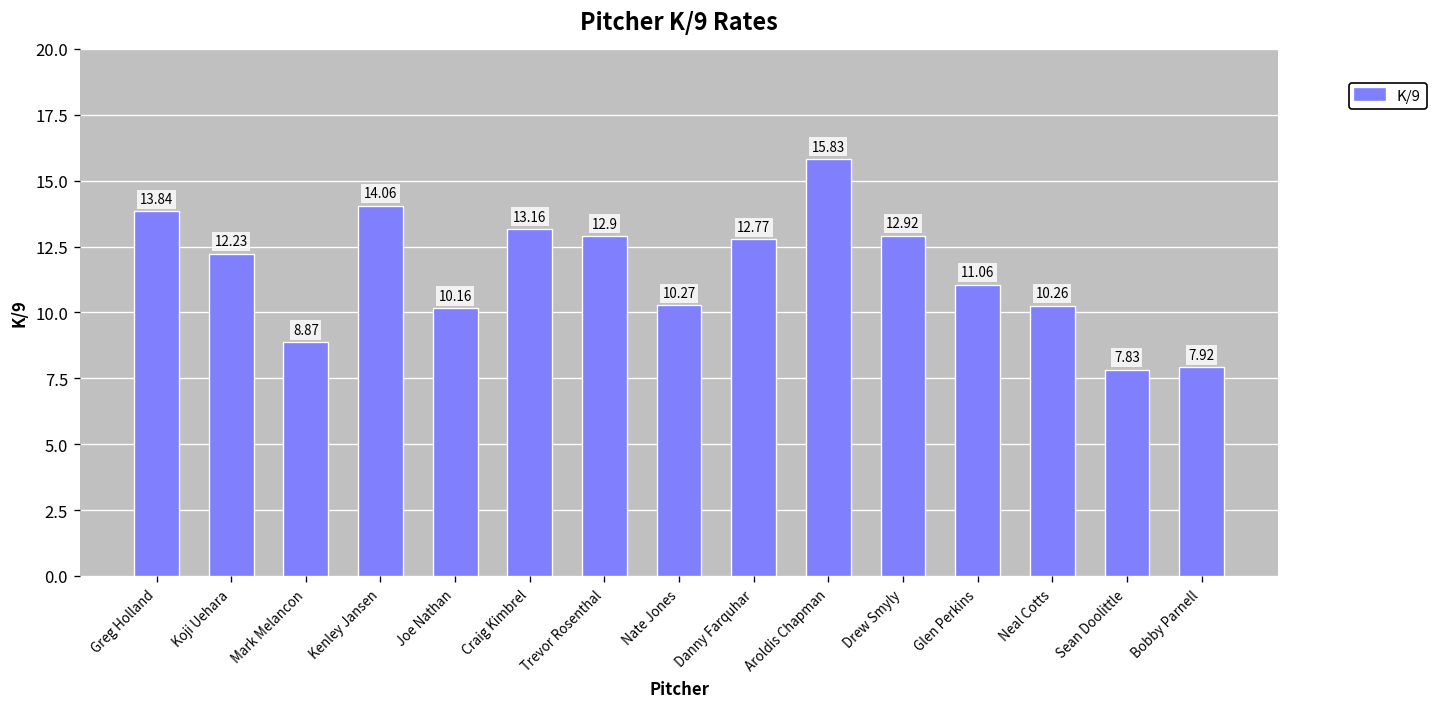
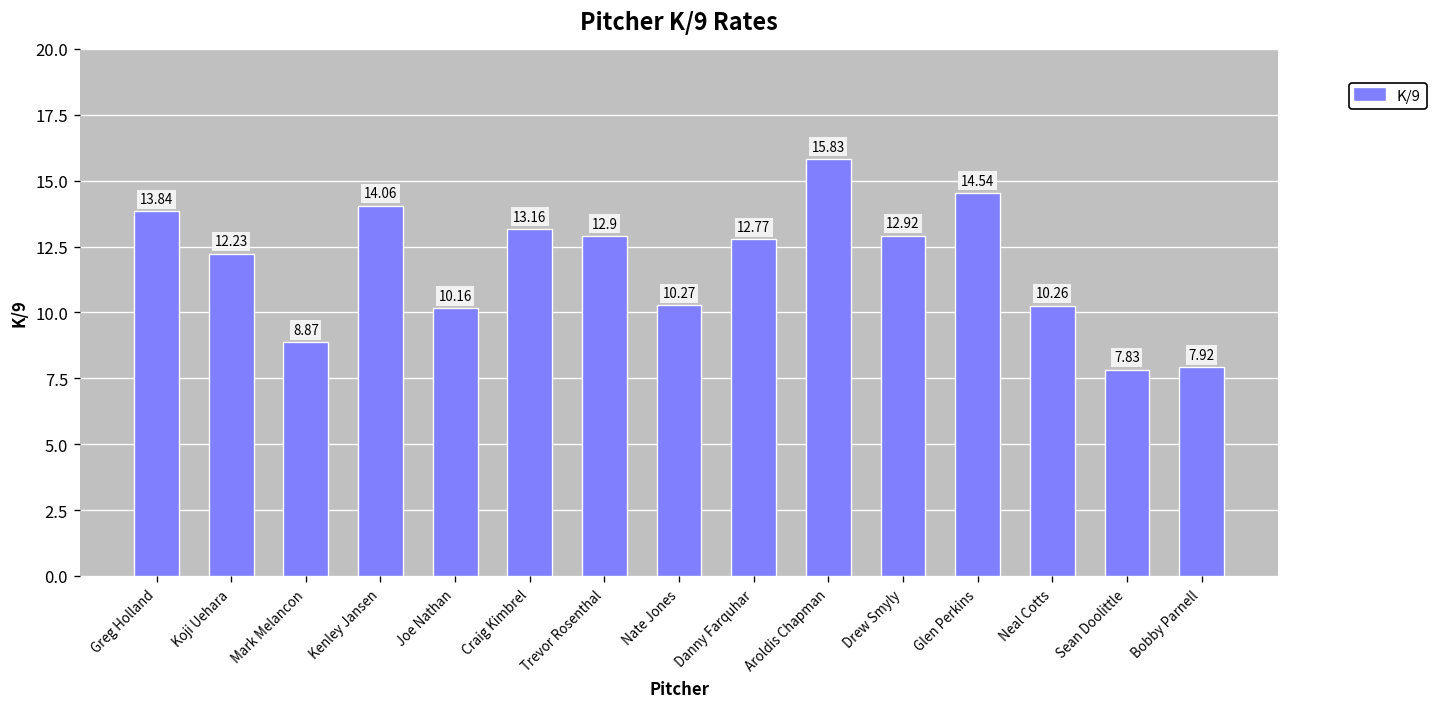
Glen Perkins: 11.06 -> 14.54
